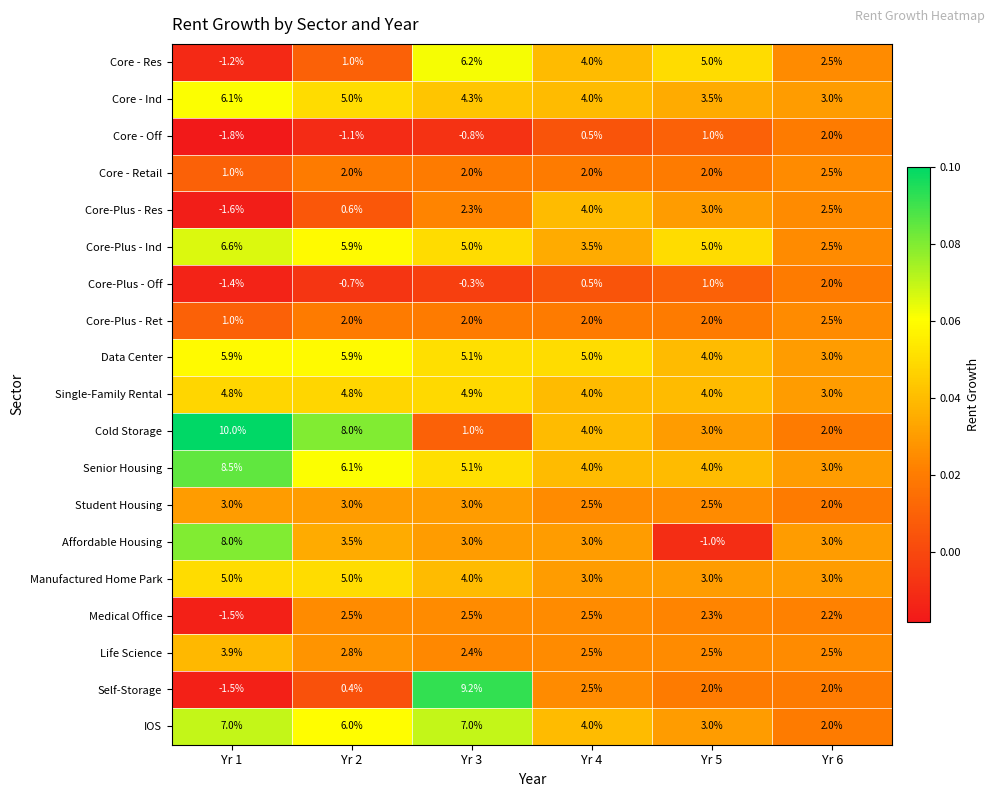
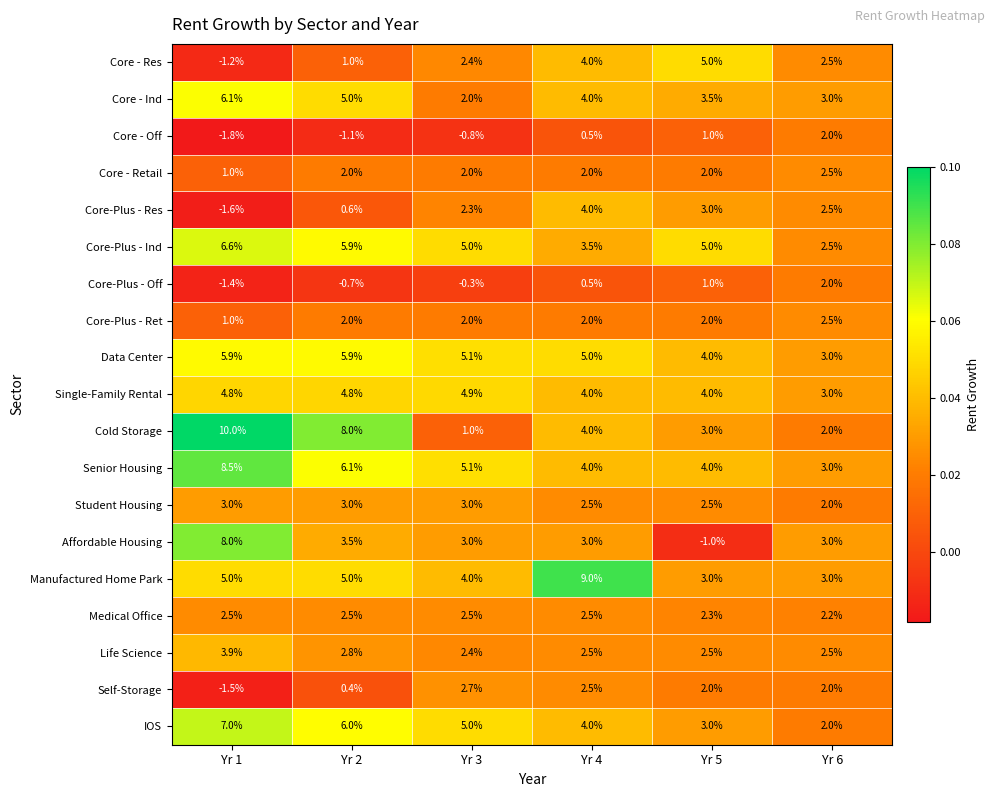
Core - Res, Yr 3: 6.2% -> 2.4%
Core - Ind, Yr 3: 4.3% -> 2.0%
Manufactured Home Park, Yr 4: 3.0% -> 9.0%
Medical Office, Yr 1: -1.5% -> 2.5%
Self-Storage, Yr 3: 9.2% -> 2.7%
IOS, Yr 3: 7.0% -> 5.0%
